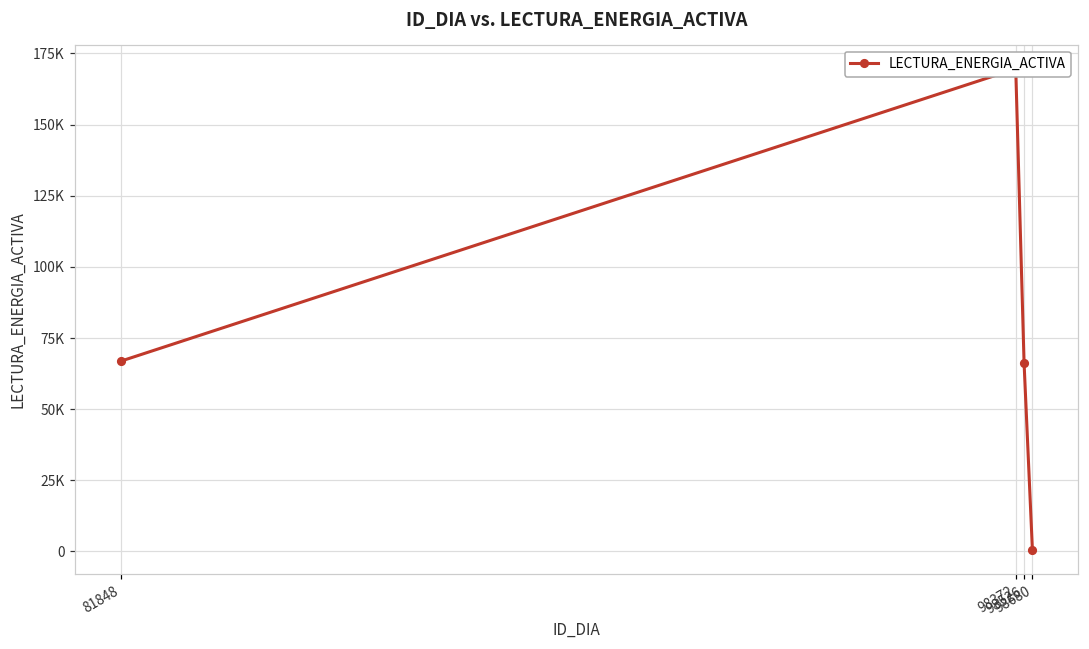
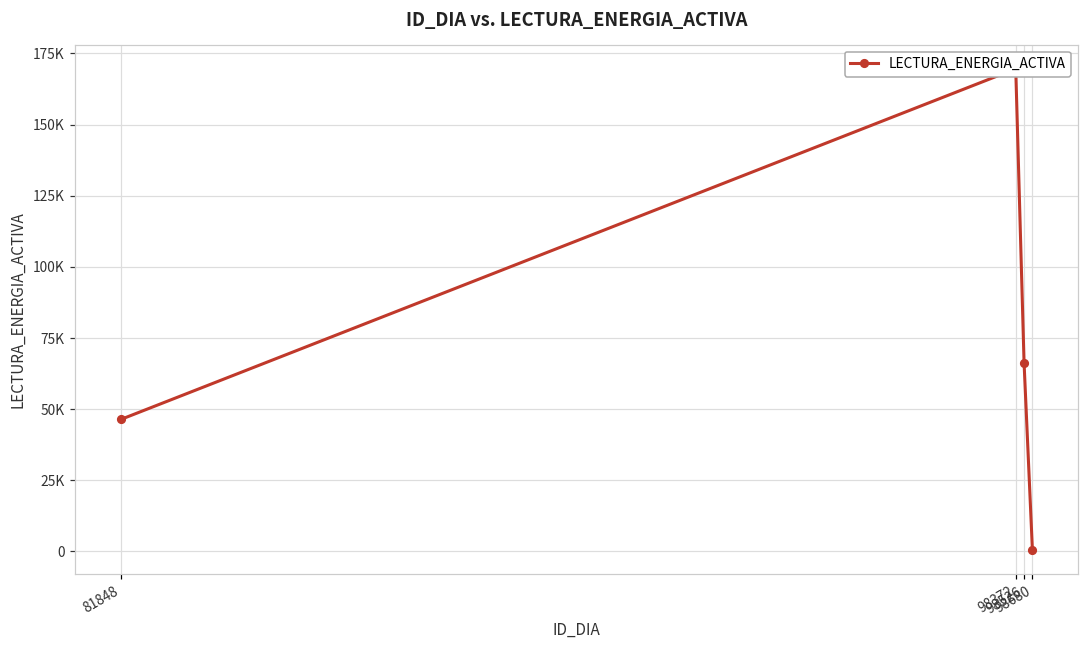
81848: 67000 -> 46000
